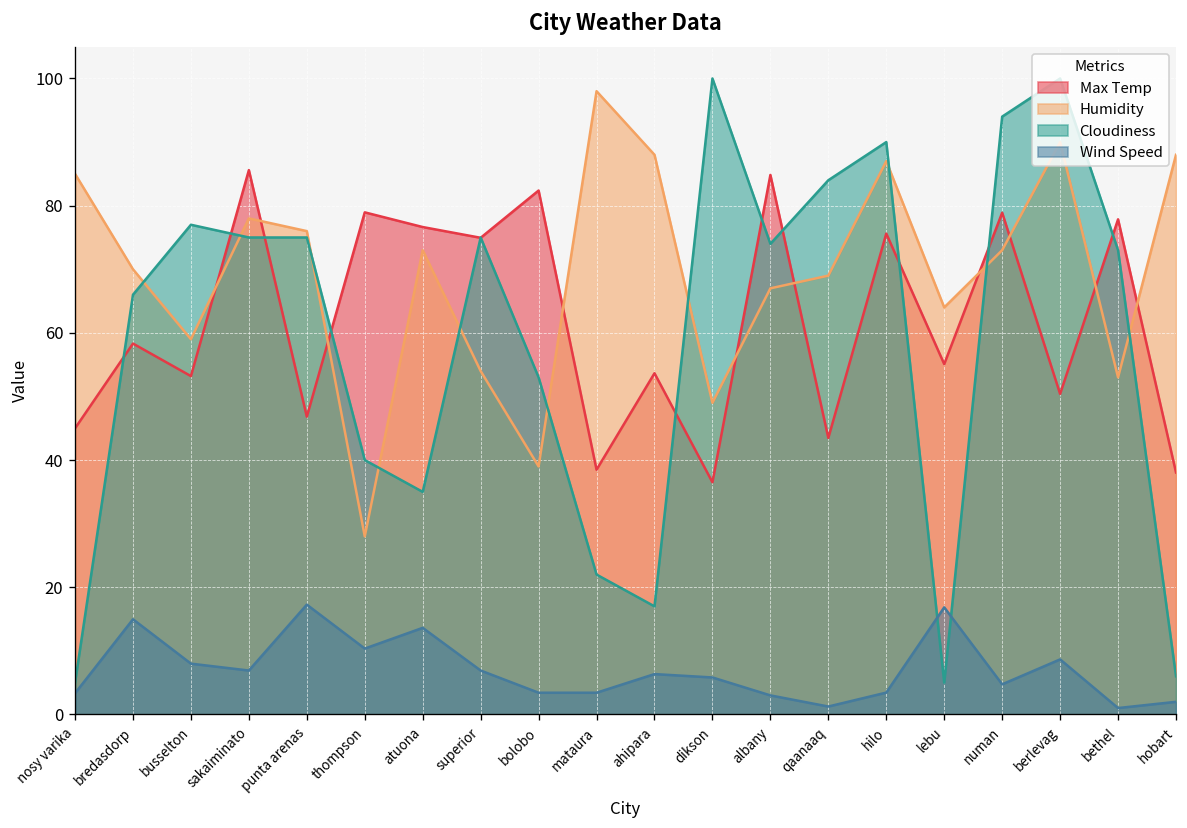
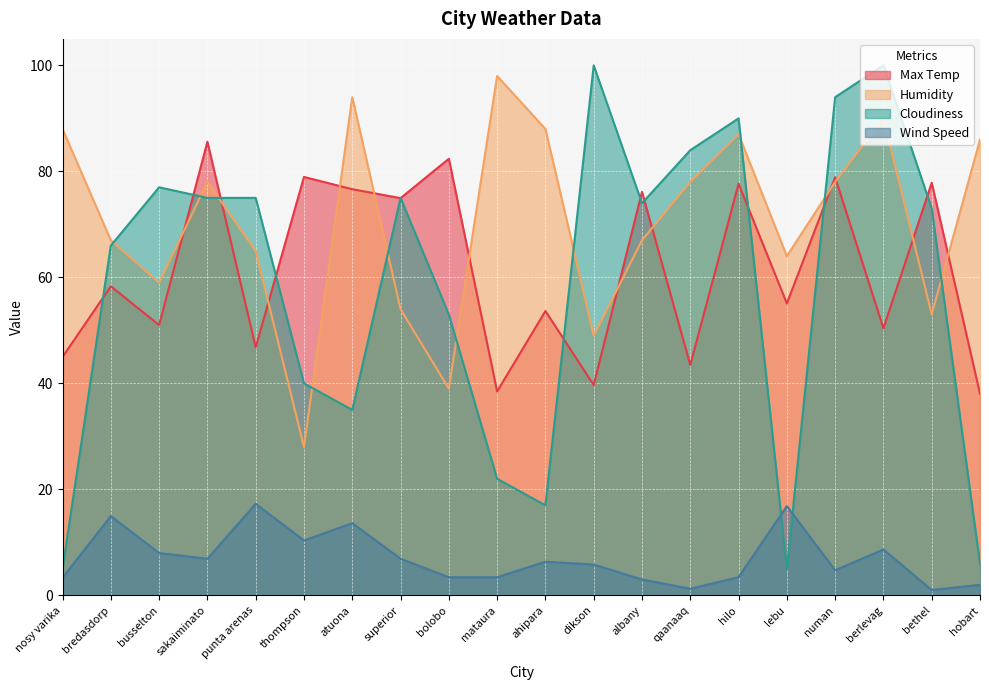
Humidity, nosy varika: 85 -> 88
Humidity, bredasdorp: 70 -> 67
Max Temp, busselton: 53 -> 51
Humidity, punta arenas: 76 -> 65
Humidity, atuona: 73 -> 94
Max Temp, dikson: 37 -> 40
Max Temp, albany: 85 -> 76
Humidity, qaanaaq: 69 -> 78
Max Temp, hilo: 76 -> 78
Humidity, numan: 73 -> 78
Humidity, hobart: 88 -> 86
